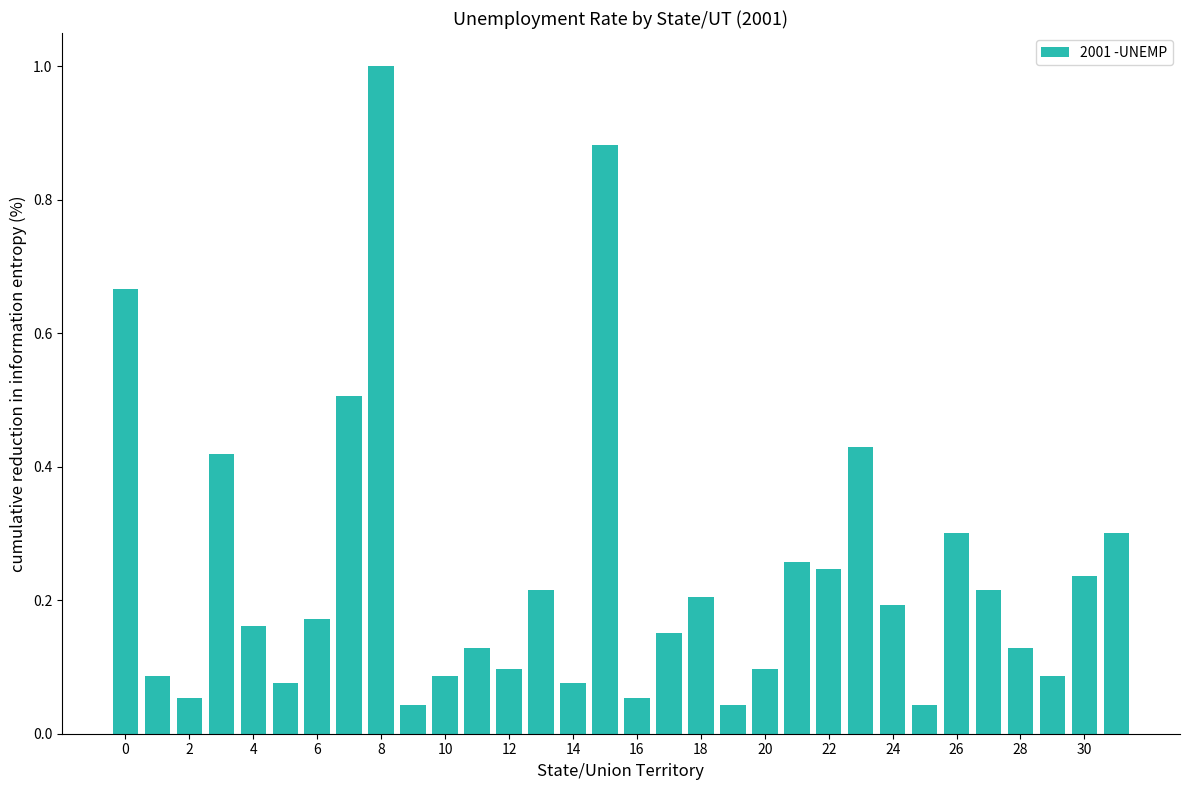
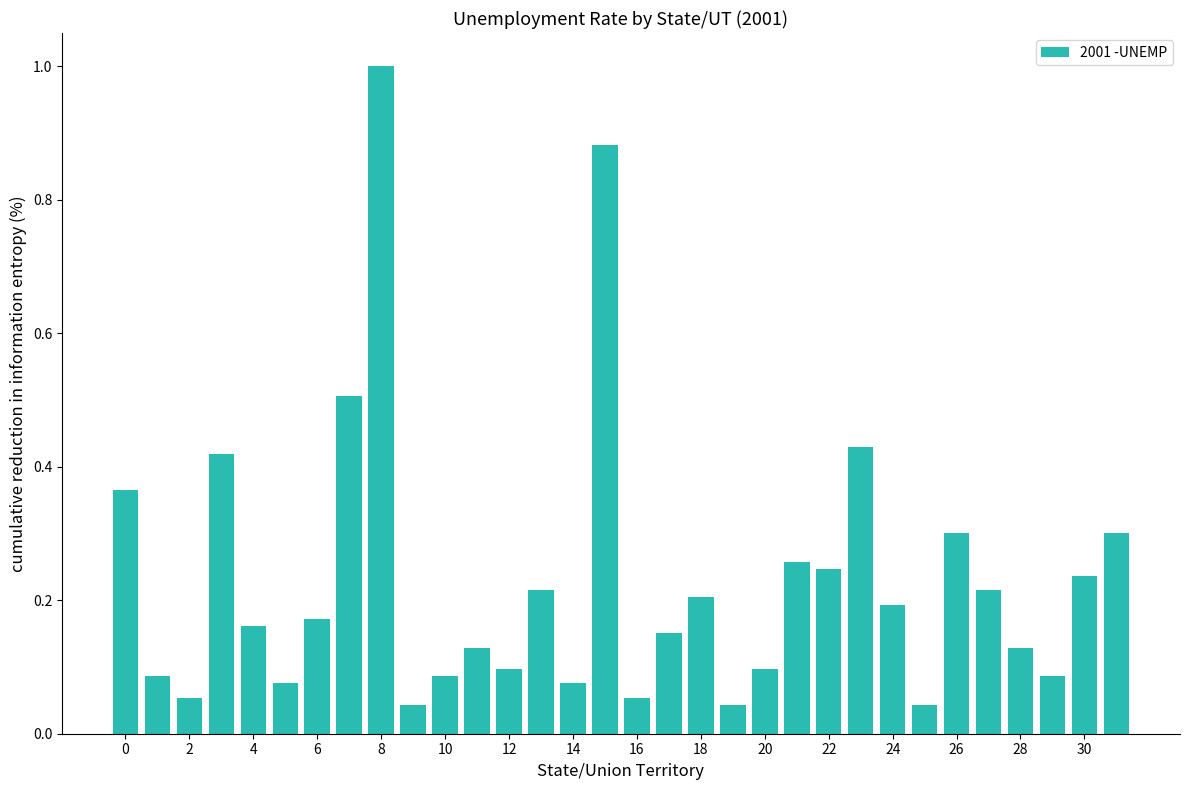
0: 0.67 -> 0.37
